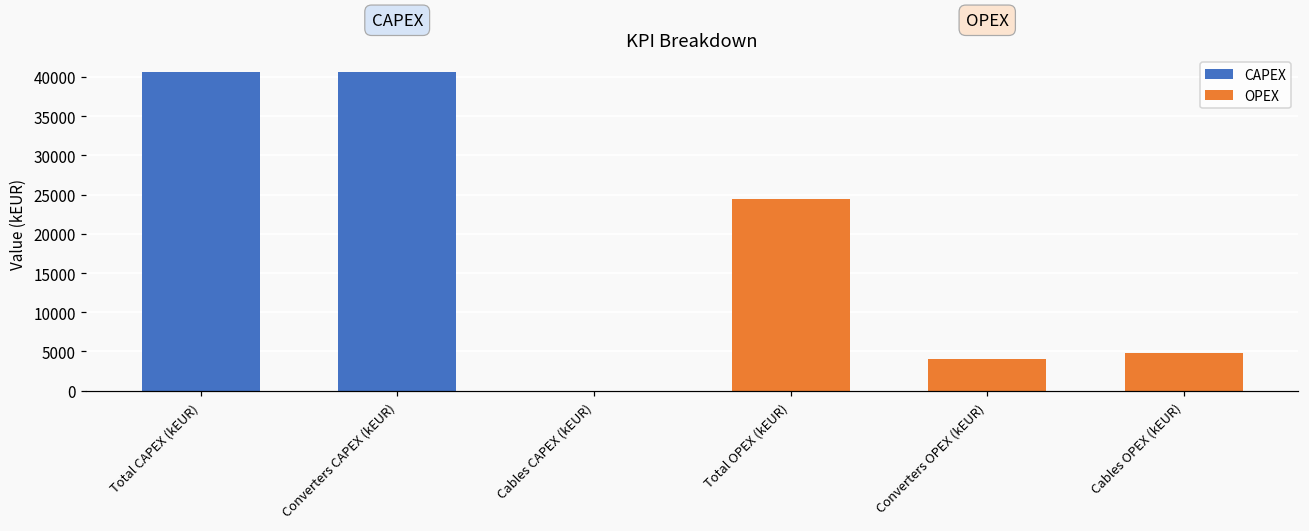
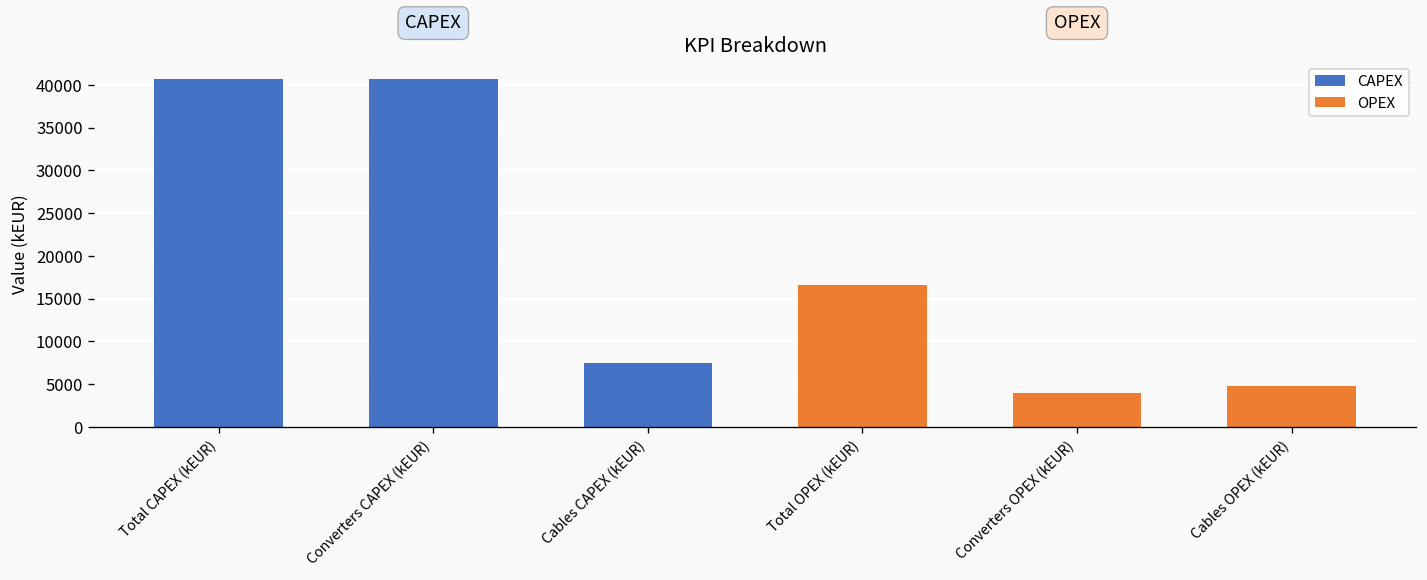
Cables CAPEX (kEUR): 0 -> 7000
Total OPEX (kEUR): 24000 -> 17000
